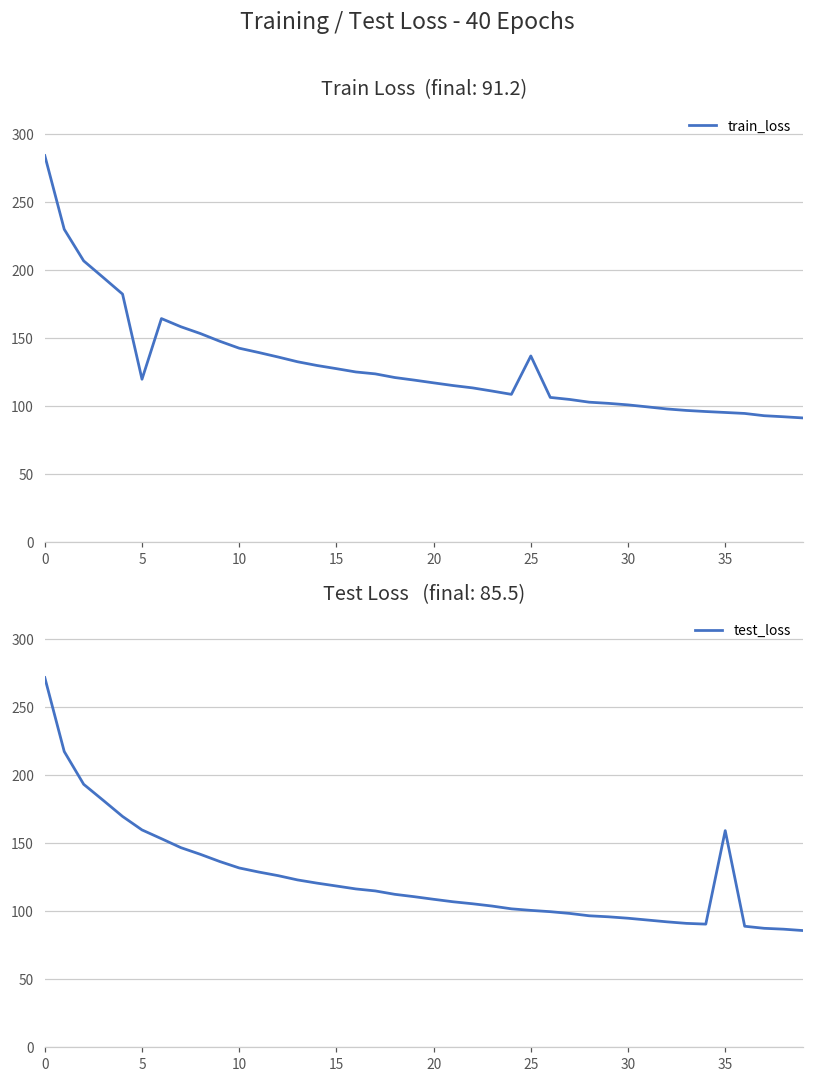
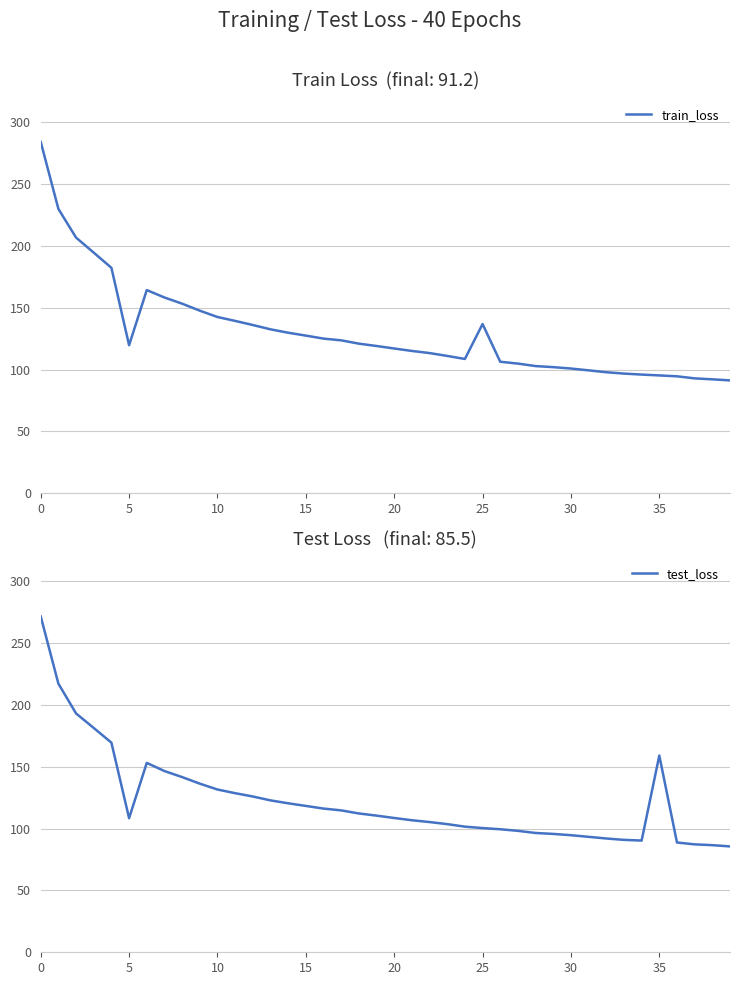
Test Loss (final: 85.5), 5: 159 -> 108
